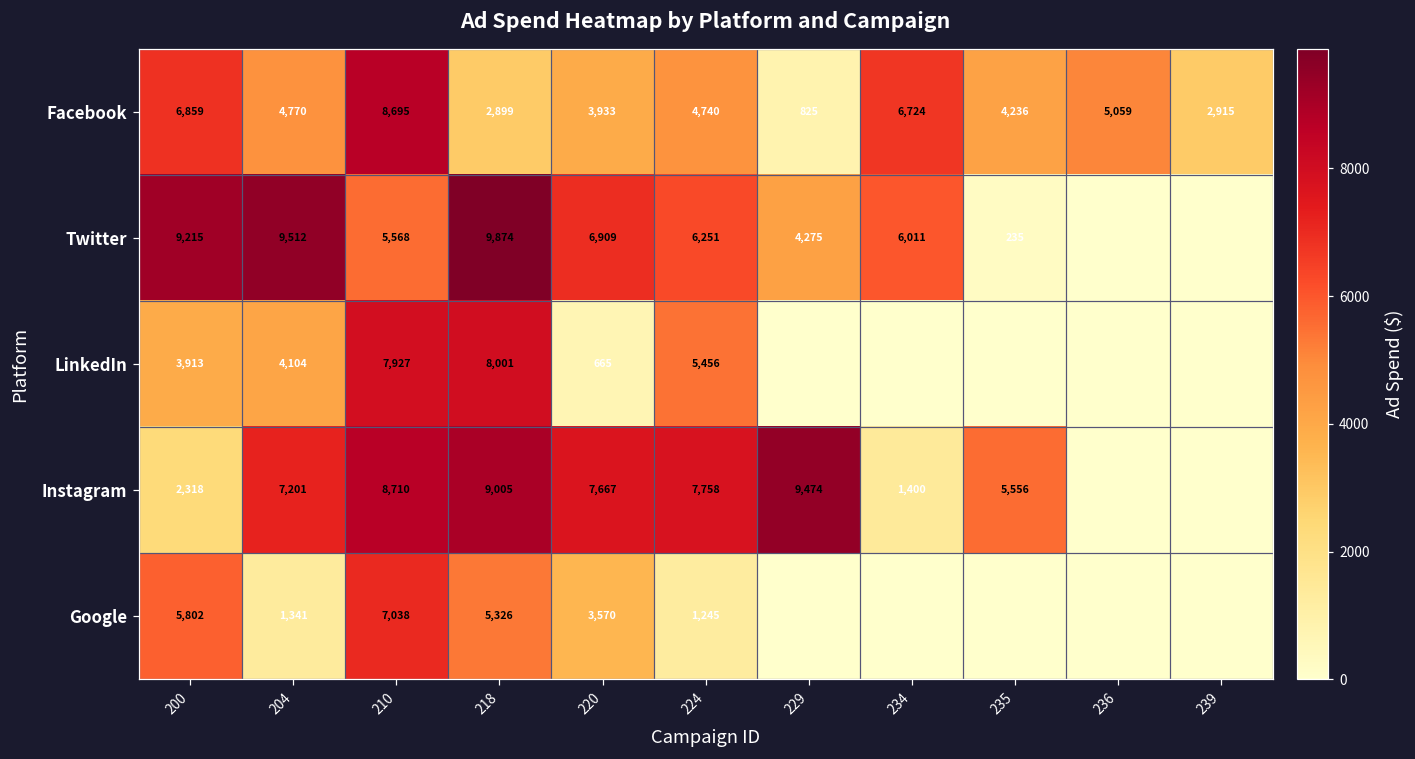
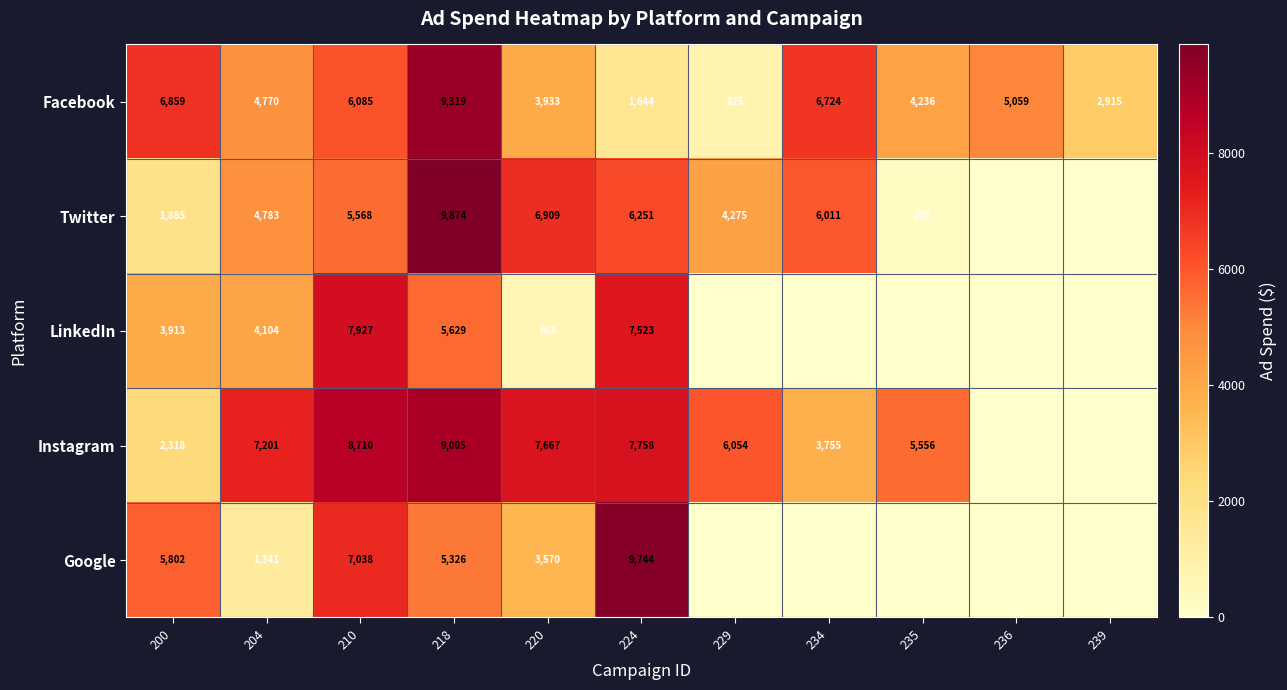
Facebook, 210: 8,695 -> 6,085
Facebook, 218: 2,899 -> 9,319
Facebook, 224: 4,740 -> 1,644
Twitter, 200: 9,215 -> 1,885
Twitter, 204: 9,512 -> 4,783
LinkedIn, 218: 8,001 -> 5,629
LinkedIn, 224: 5,456 -> 7,523
Instagram, 229: 9,474 -> 6,054
Instagram, 234: 1,400 -> 3,755
Google, 224: 1,245 -> 9,744
